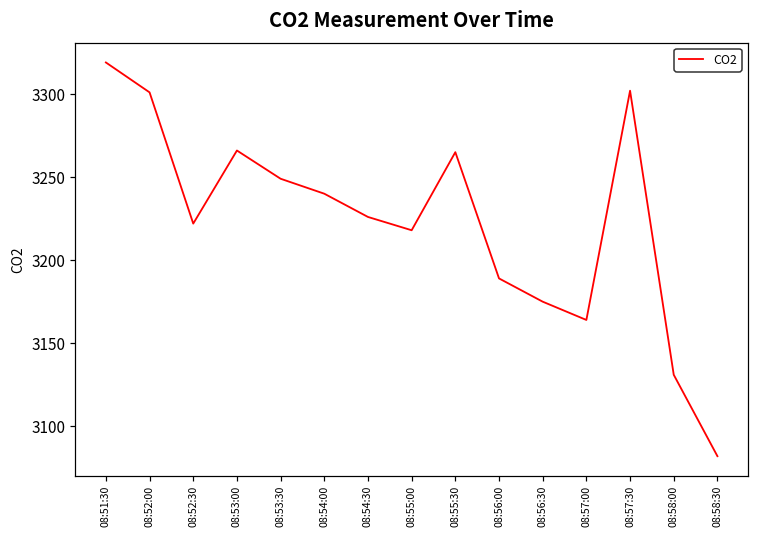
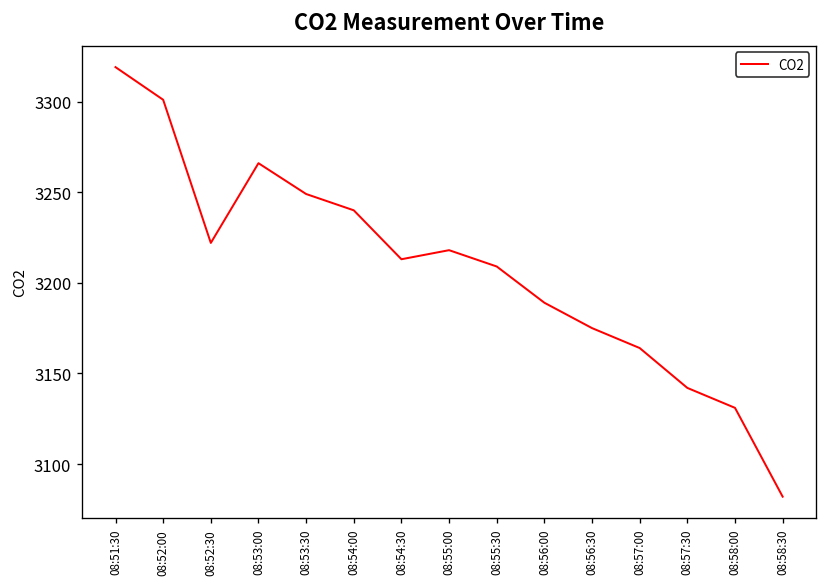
08:54:30: 3226 -> 3213
08:55:30: 3265 -> 3209
08:57:30: 3302 -> 3142
